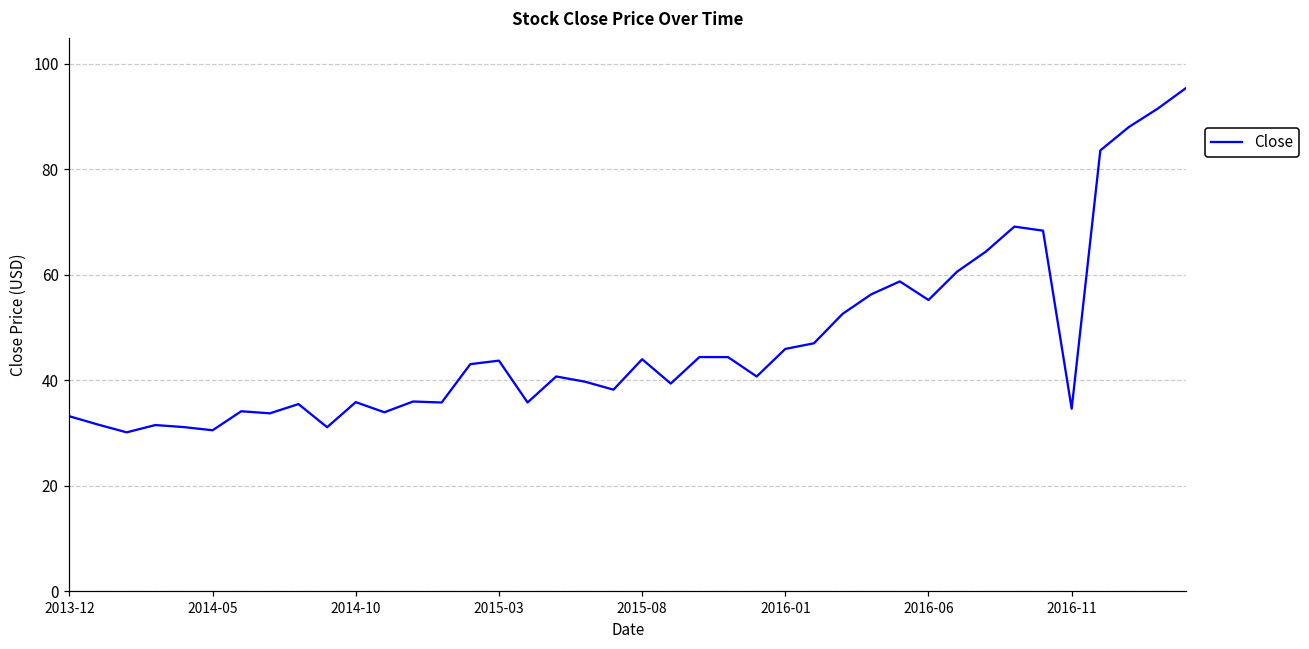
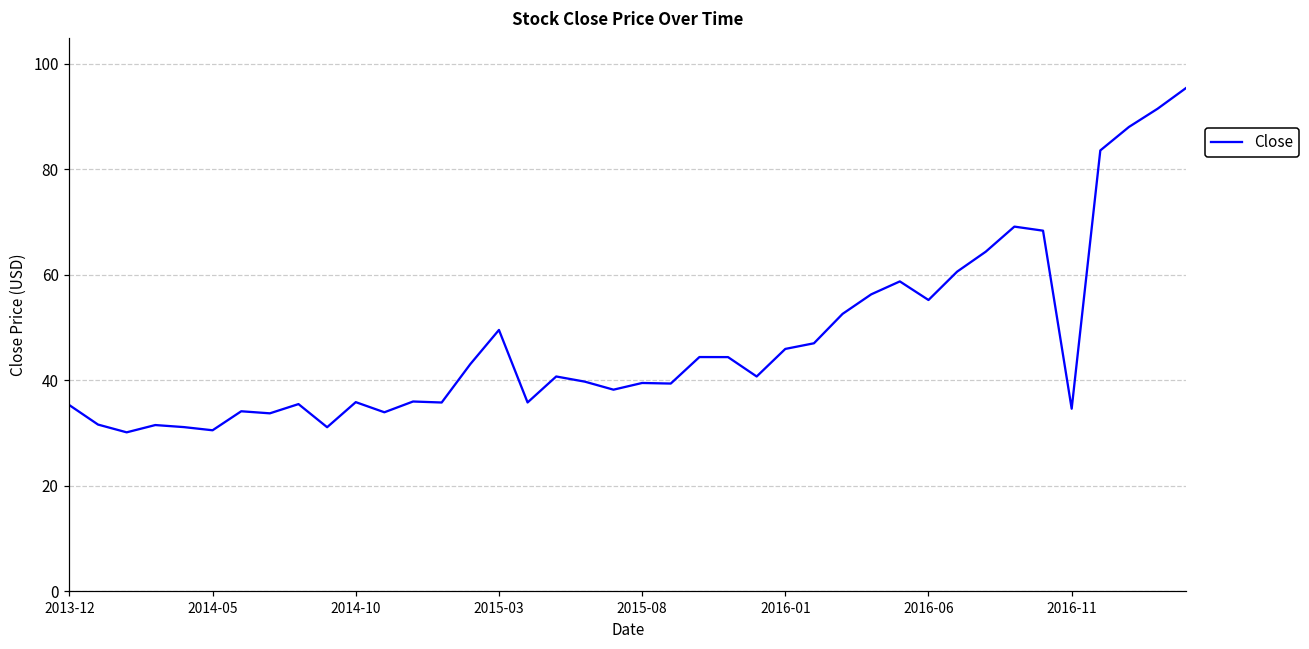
2013-12: 33 -> 35
2015-03: 44 -> 50
2015-08: 44 -> 40
